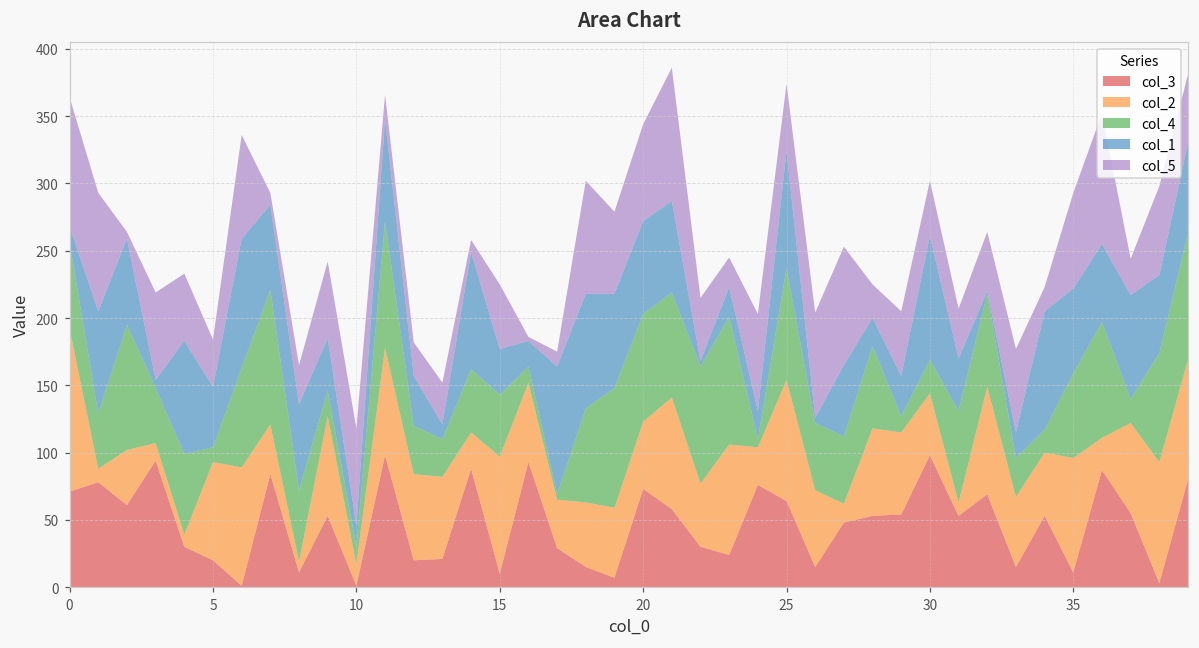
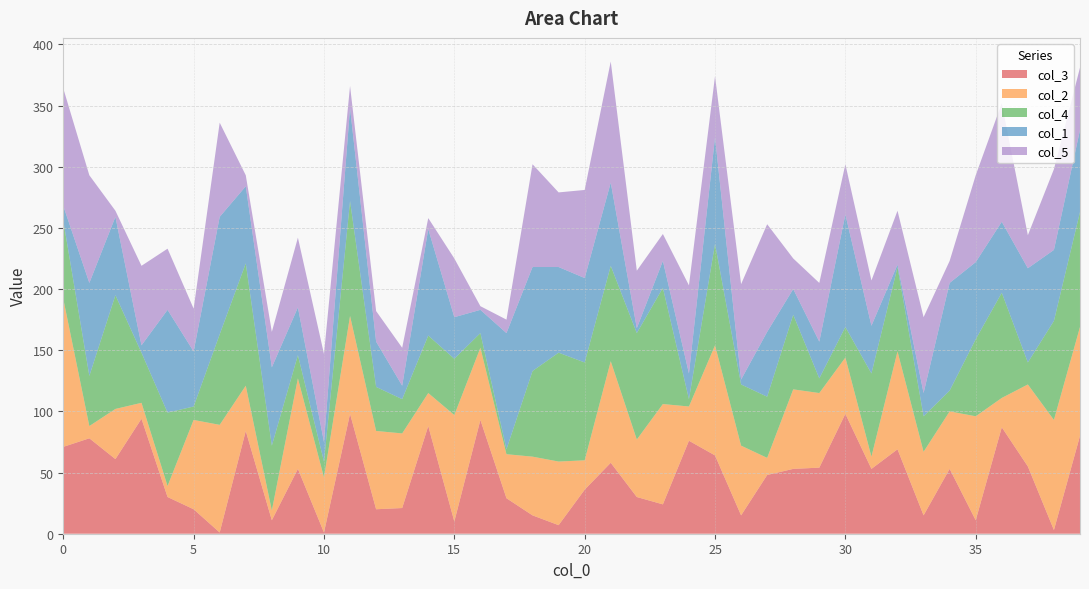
col_2, 10: 16 -> 45
col_3, 20: 73 -> 36
col_2, 20: 50 -> 24
